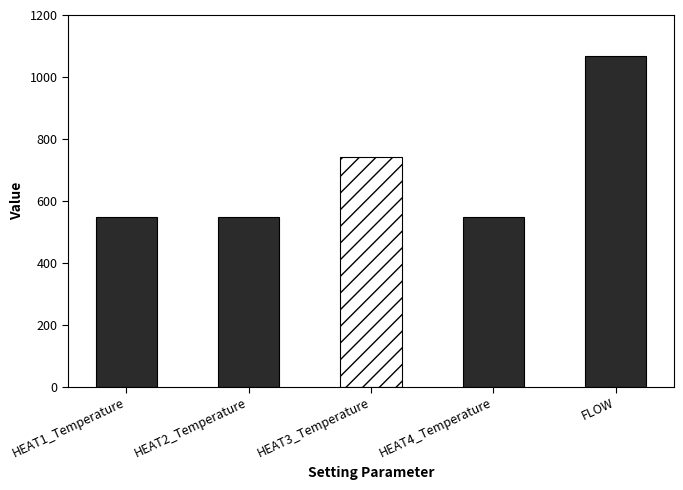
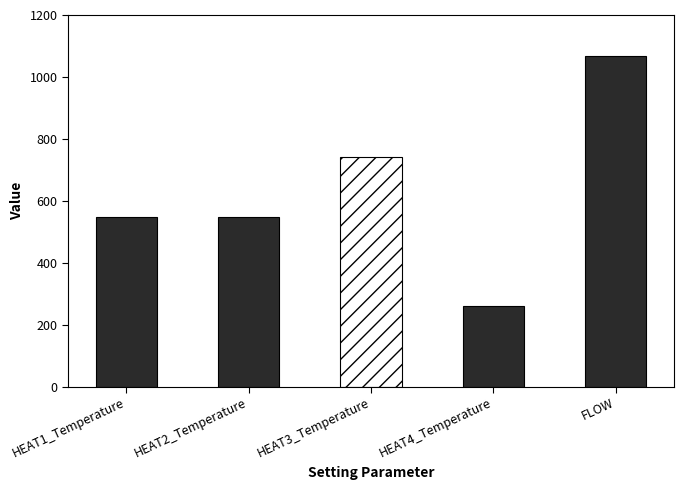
HEAT4_Temperature: 550 -> 260
